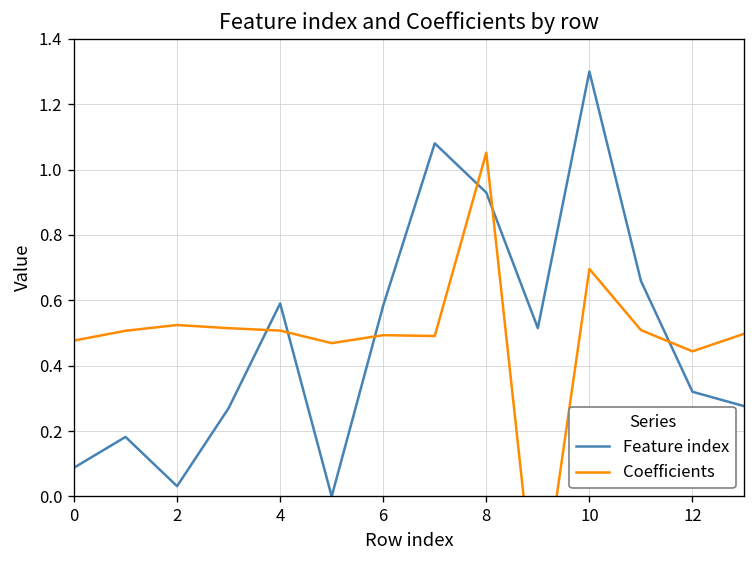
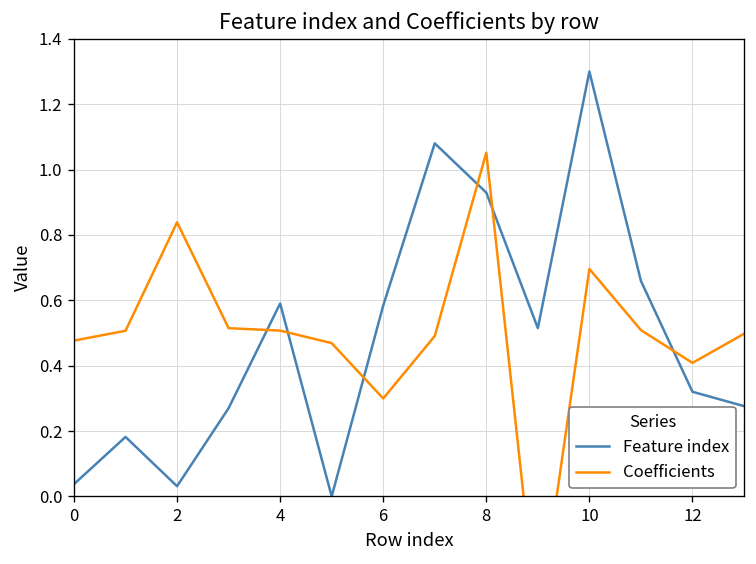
Feature index, 0: 0.09 -> 0.04
Coefficients, 2: 0.52 -> 0.84
Coefficients, 6: 0.49 -> 0.30
Coefficients, 12: 0.44 -> 0.41
